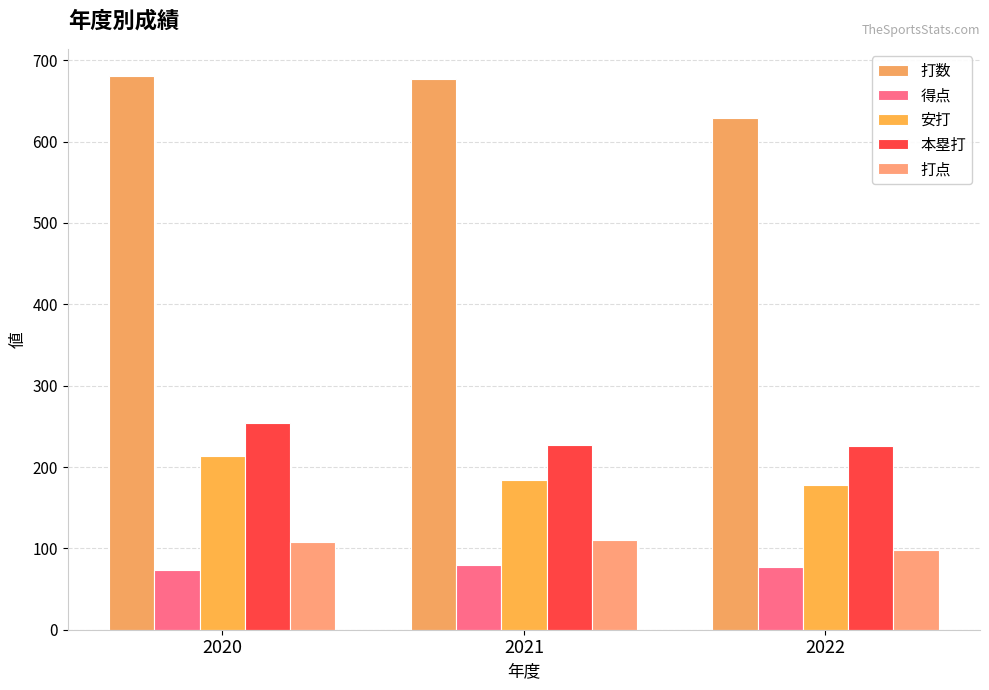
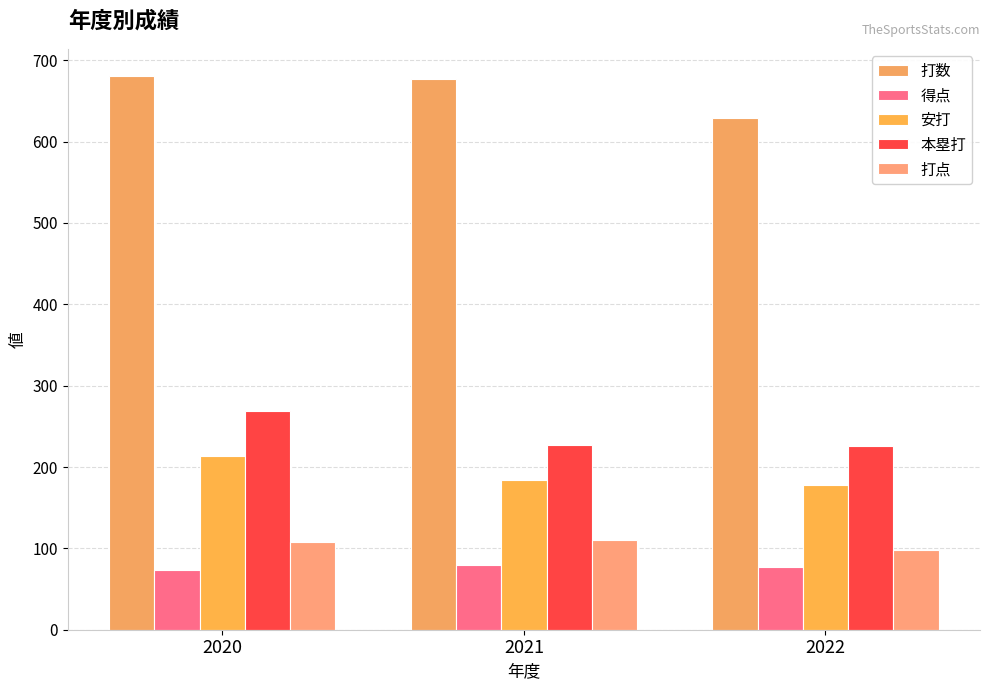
本塁打, 2020: 250 -> 270
